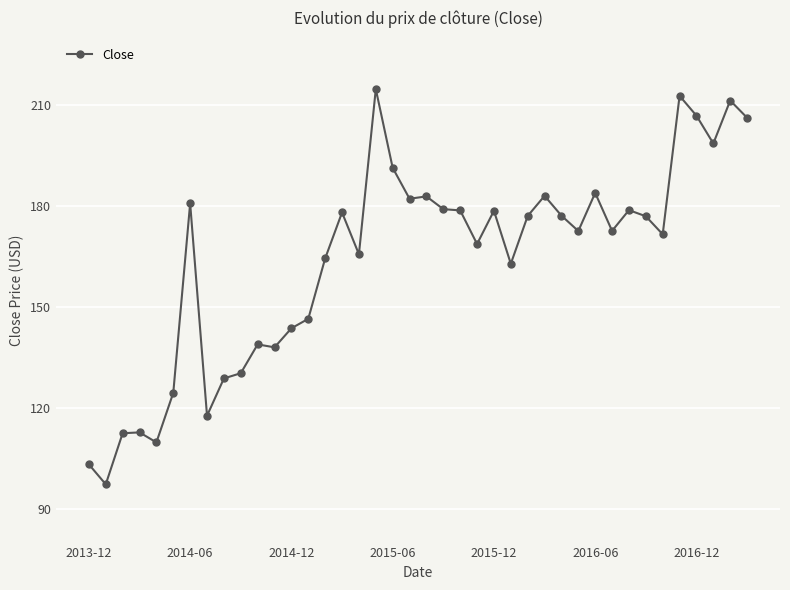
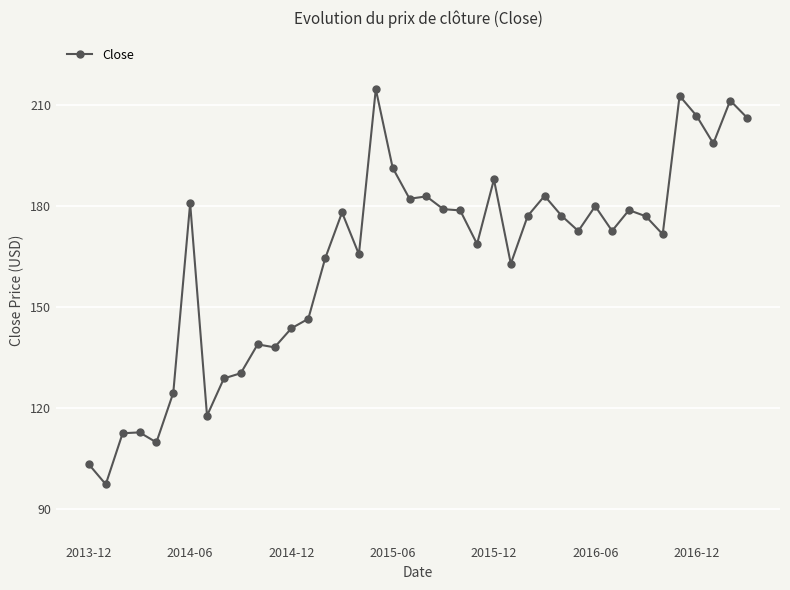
2015-12: 179 -> 188
2016-06: 184 -> 180
